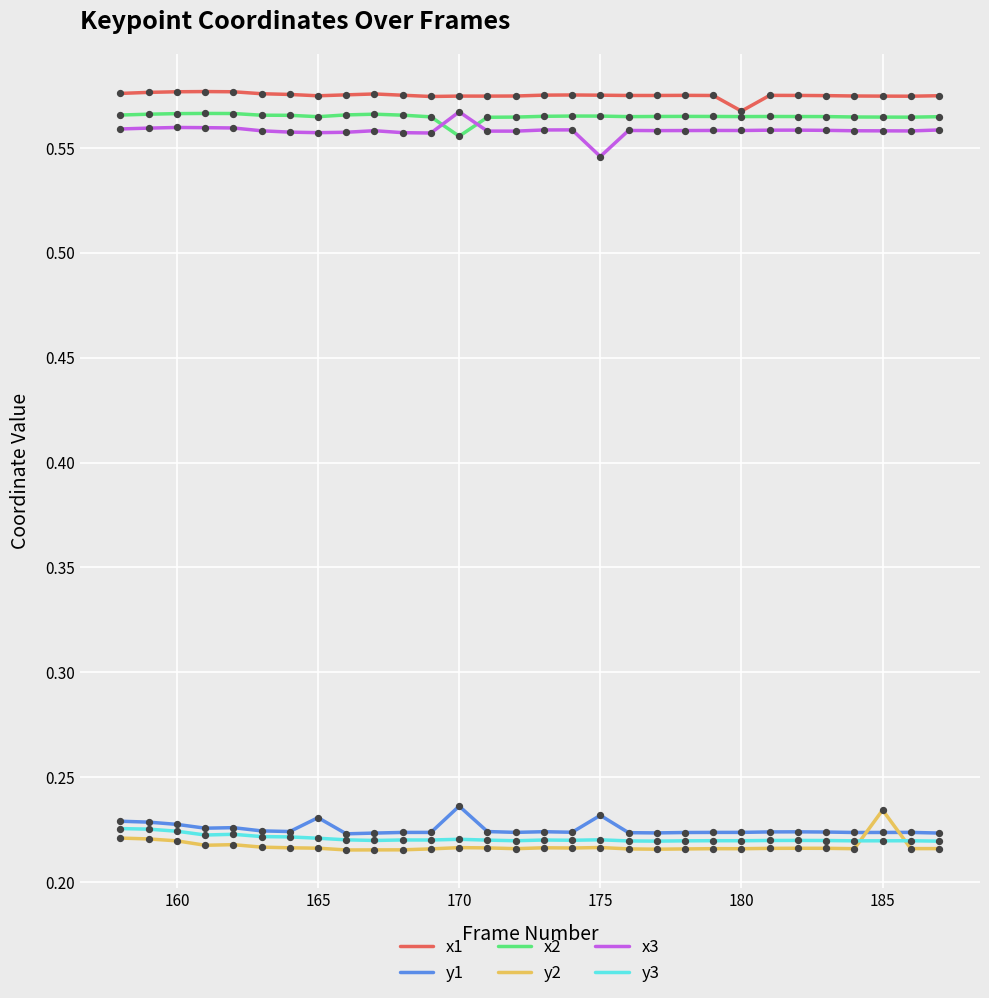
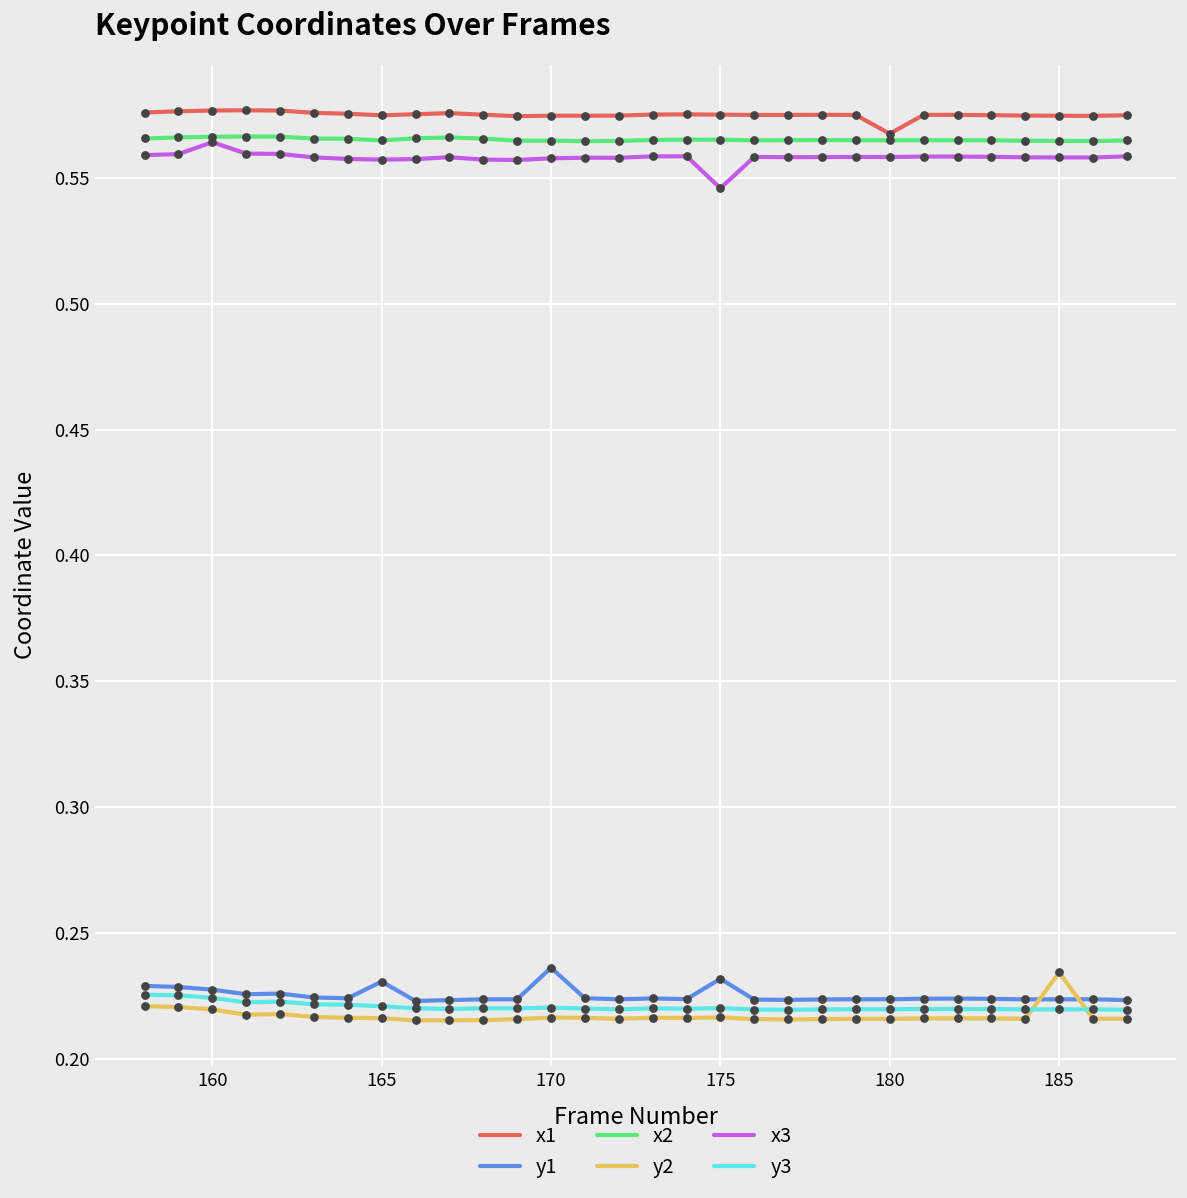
x3, 160: 0.560 -> 0.564
x2, 170: 0.555 -> 0.565
x3, 170: 0.567 -> 0.558
